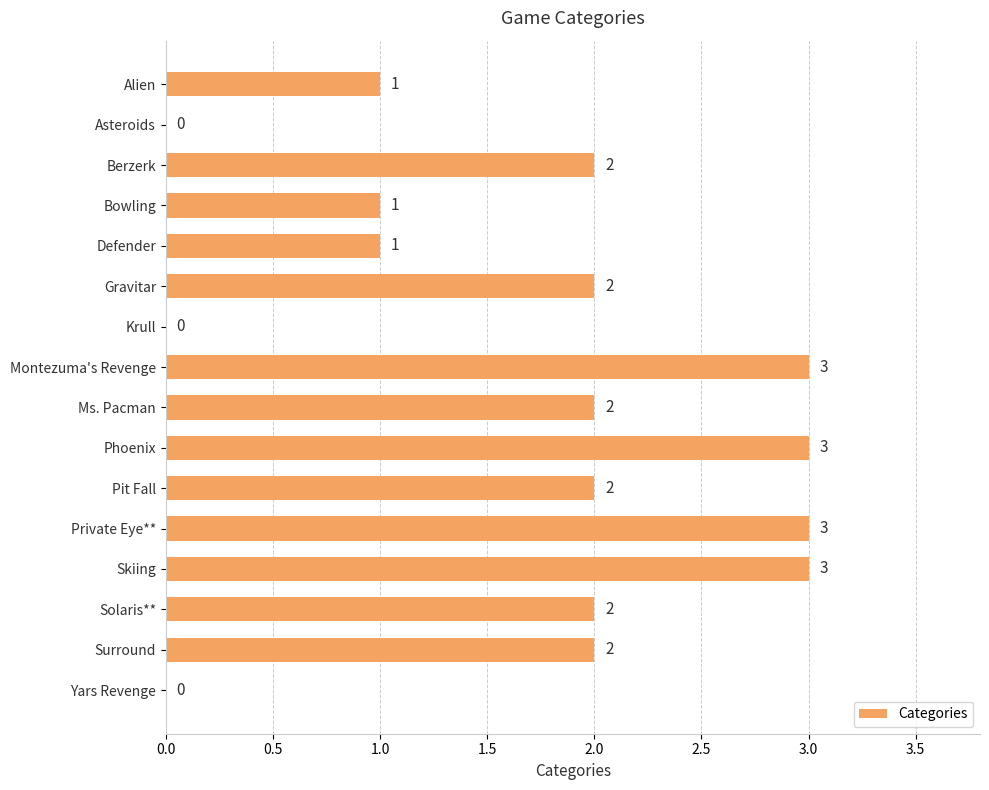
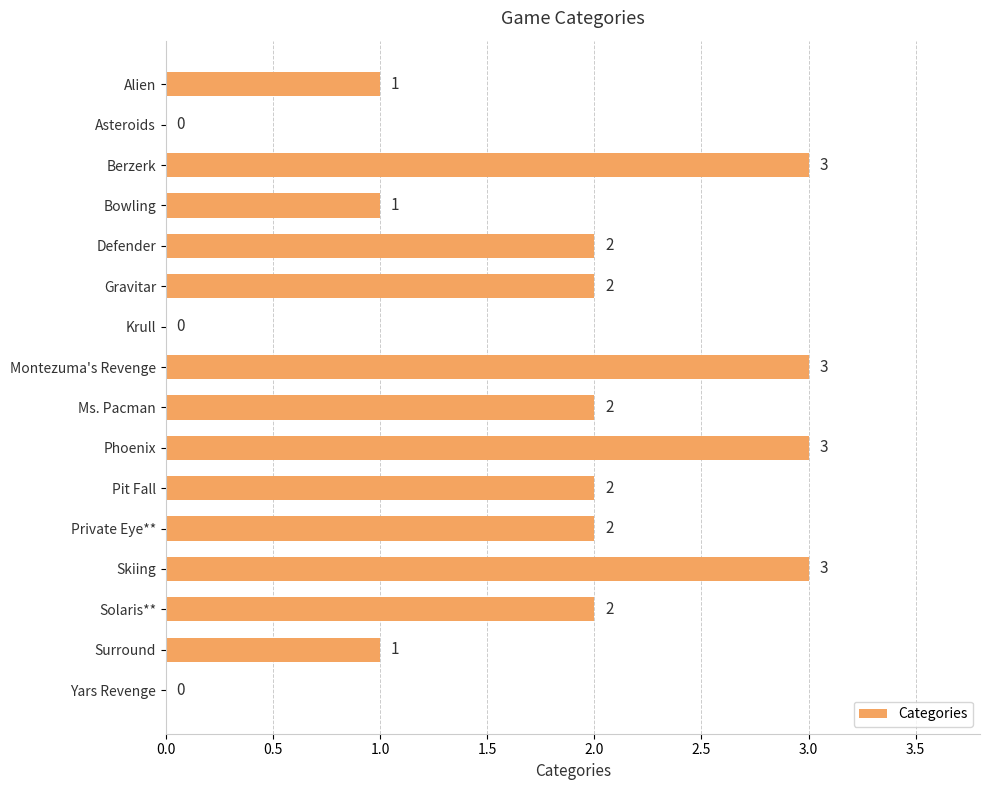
Berzerk: 2 -> 3
Defender: 1 -> 2
Private Eye**: 3 -> 2
Surround: 2 -> 1
